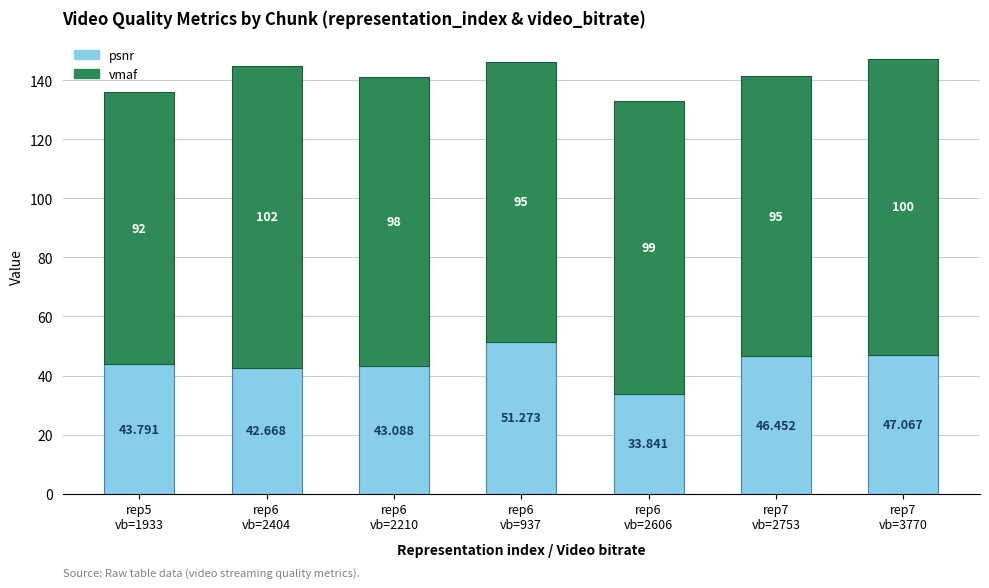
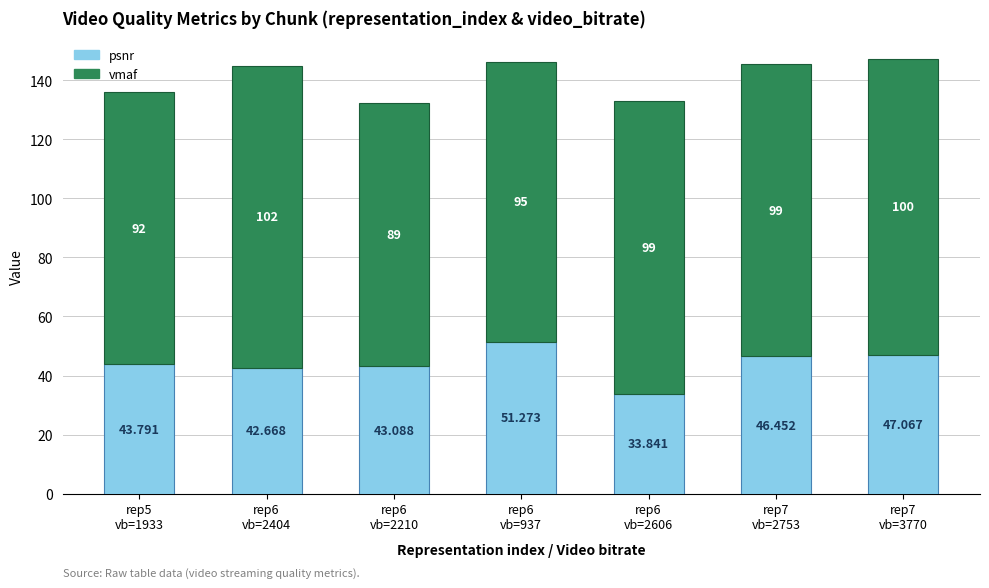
vmaf, rep6 vb=2210: 98 -> 89
vmaf, rep7 vb=2753: 95 -> 99
